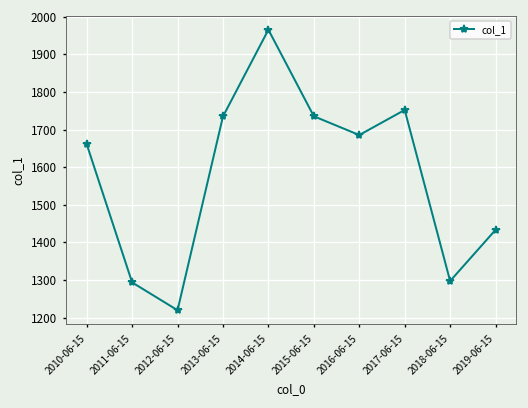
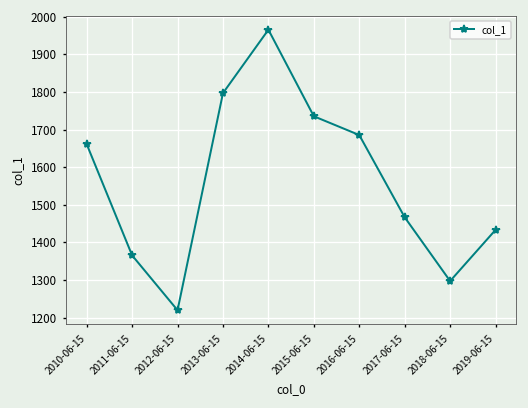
2011-06-15: 1290 -> 1370
2013-06-15: 1730 -> 1800
2017-06-15: 1750 -> 1470
